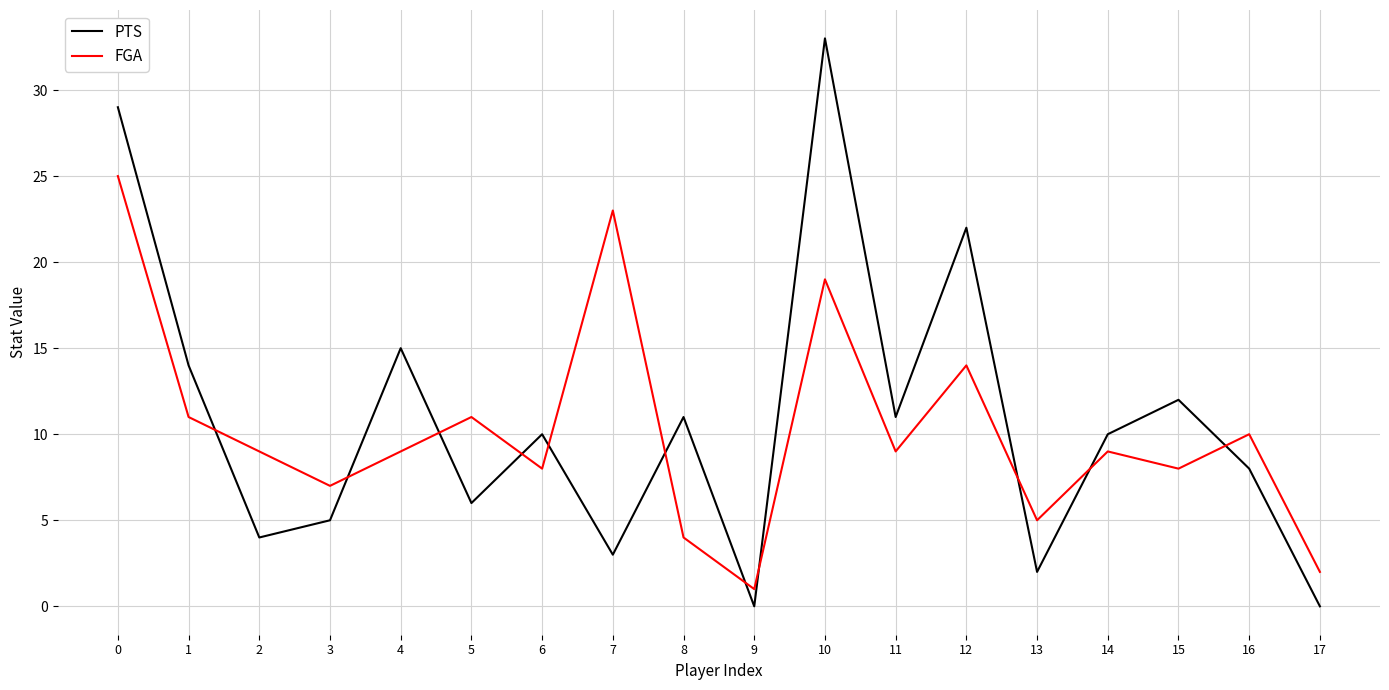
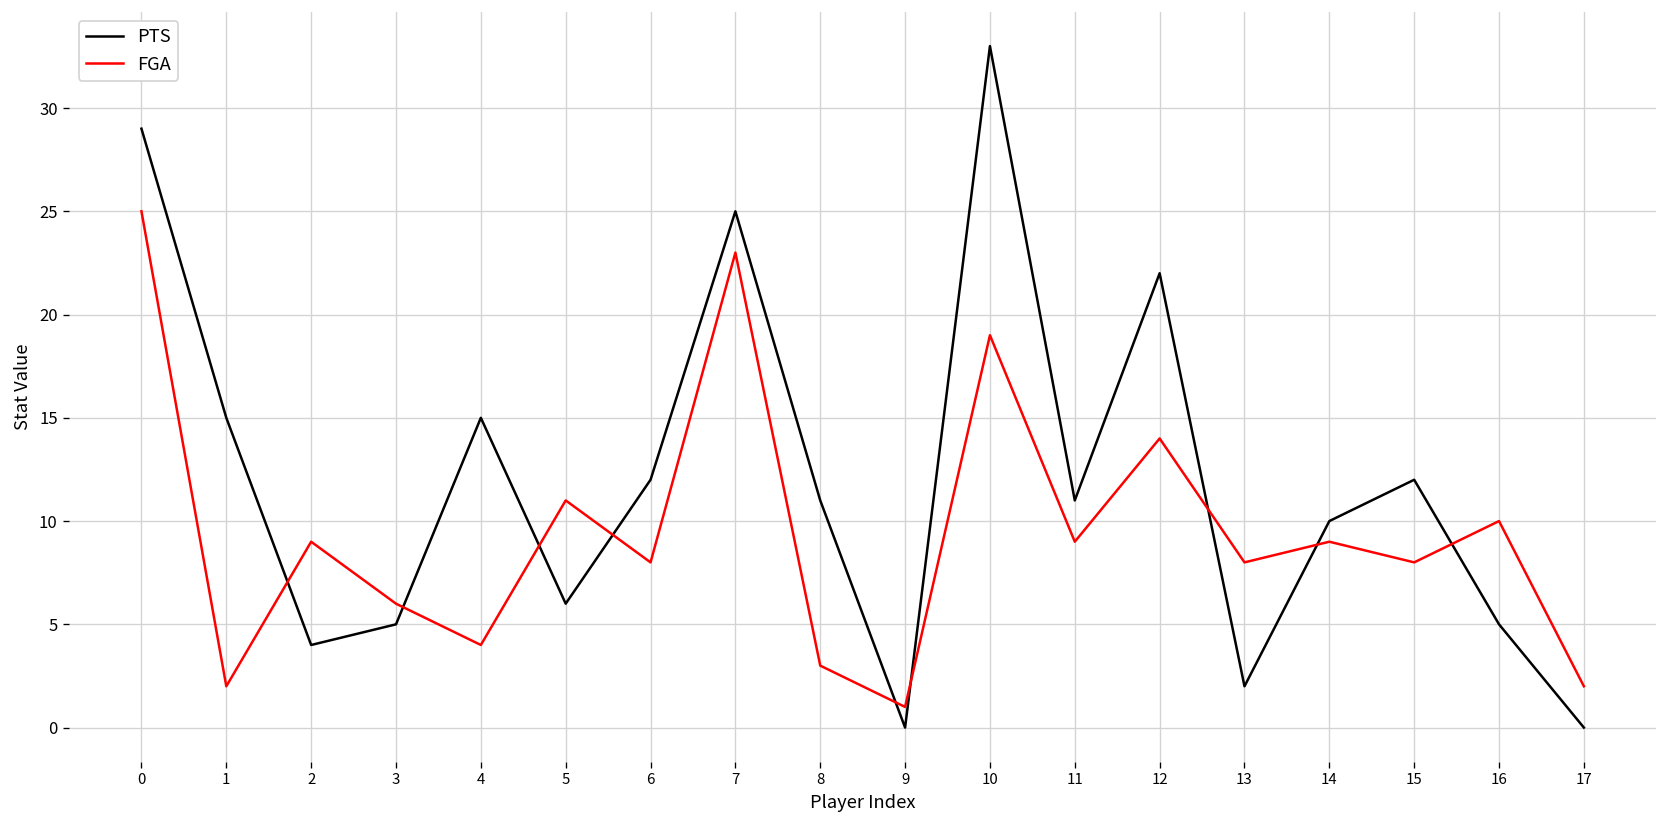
PTS, 1: 14 -> 15
FGA, 1: 11 -> 2
FGA, 3: 7 -> 6
FGA, 4: 9 -> 4
PTS, 6: 10 -> 12
PTS, 7: 3 -> 25
FGA, 8: 4 -> 3
FGA, 13: 5 -> 8
PTS, 16: 8 -> 5
